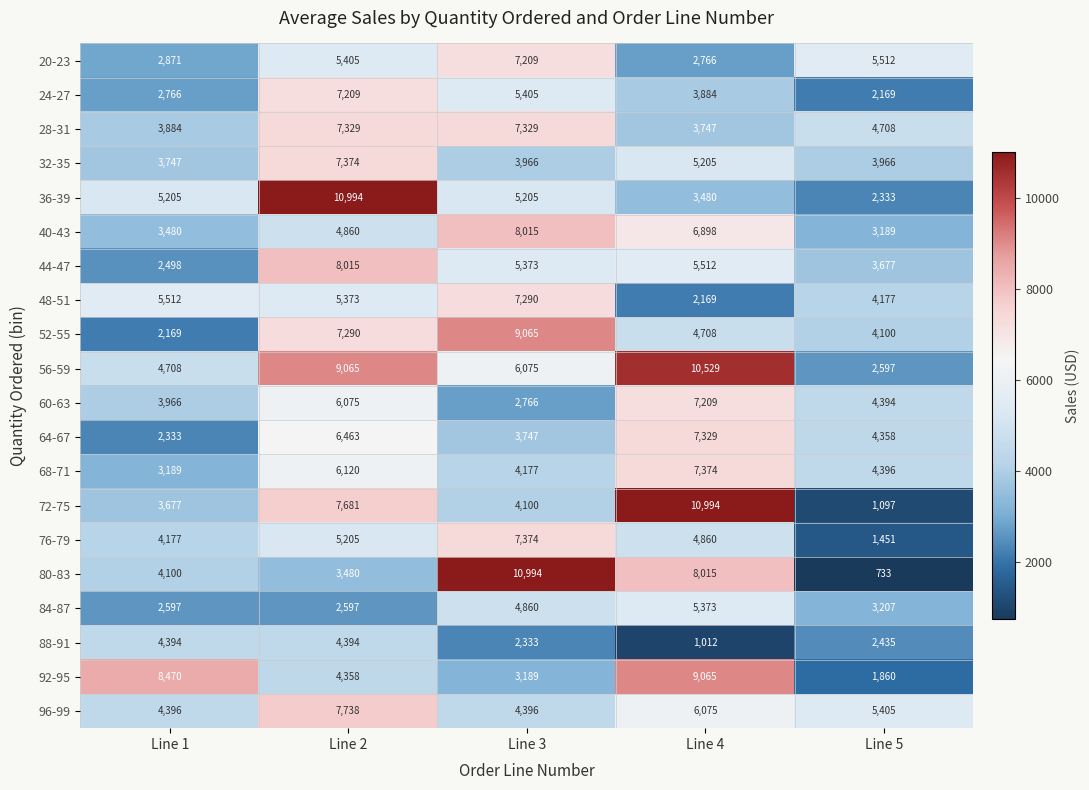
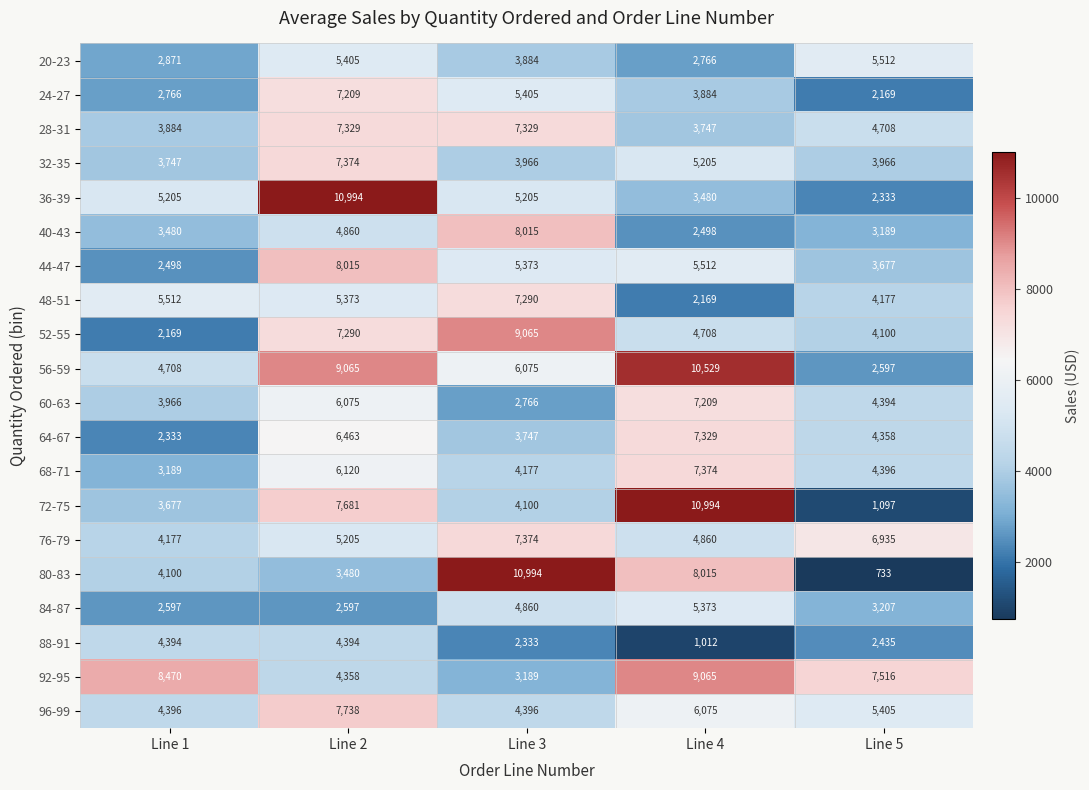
20-23, Line 3: 7,209 -> 3,884
40-43, Line 4: 6,898 -> 2,498
76-79, Line 5: 1,451 -> 6,935
92-95, Line 5: 1,860 -> 7,516
